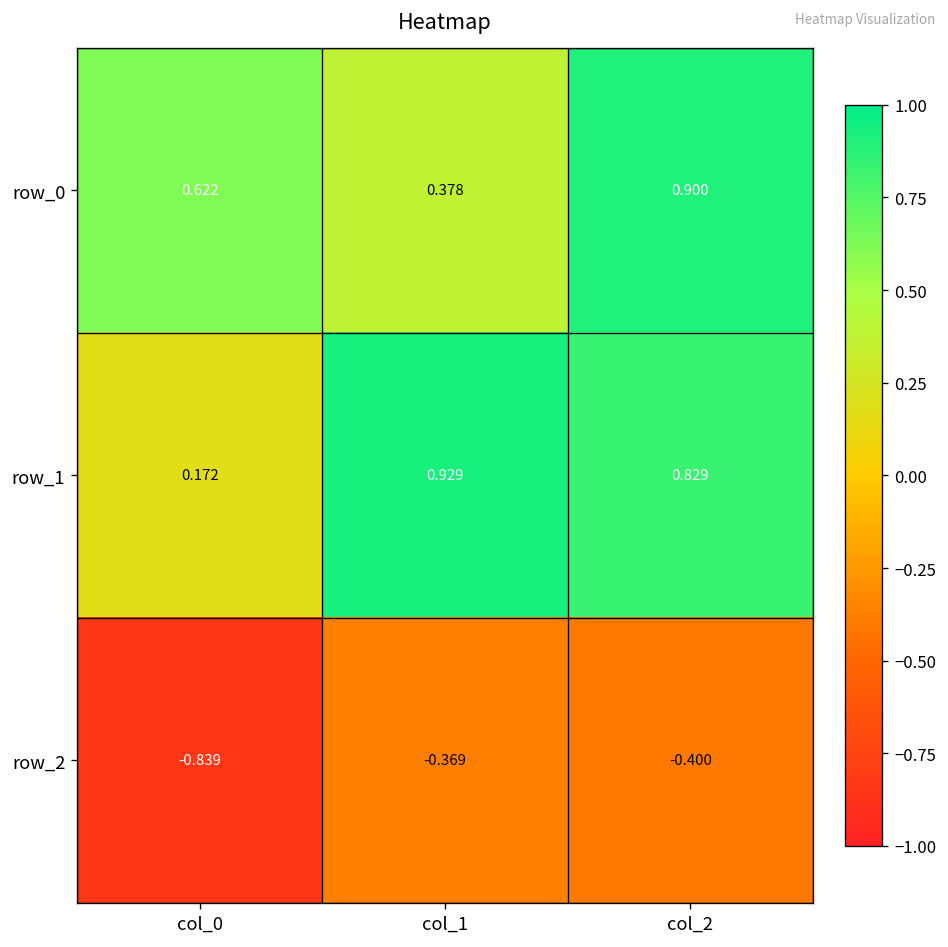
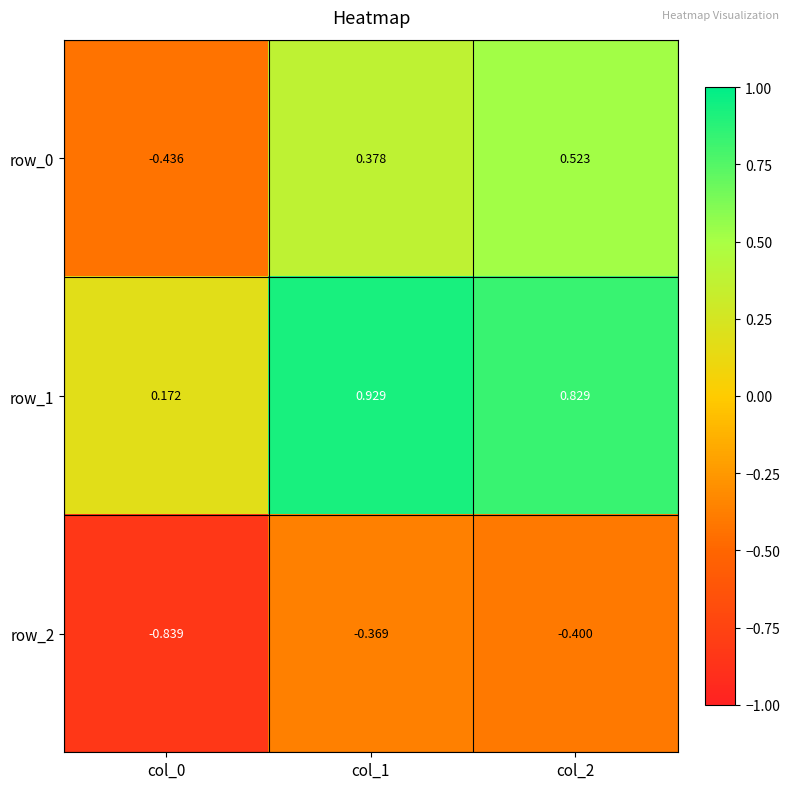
row_0, col_0: 0.622 -> -0.436
row_0, col_2: 0.900 -> 0.523
